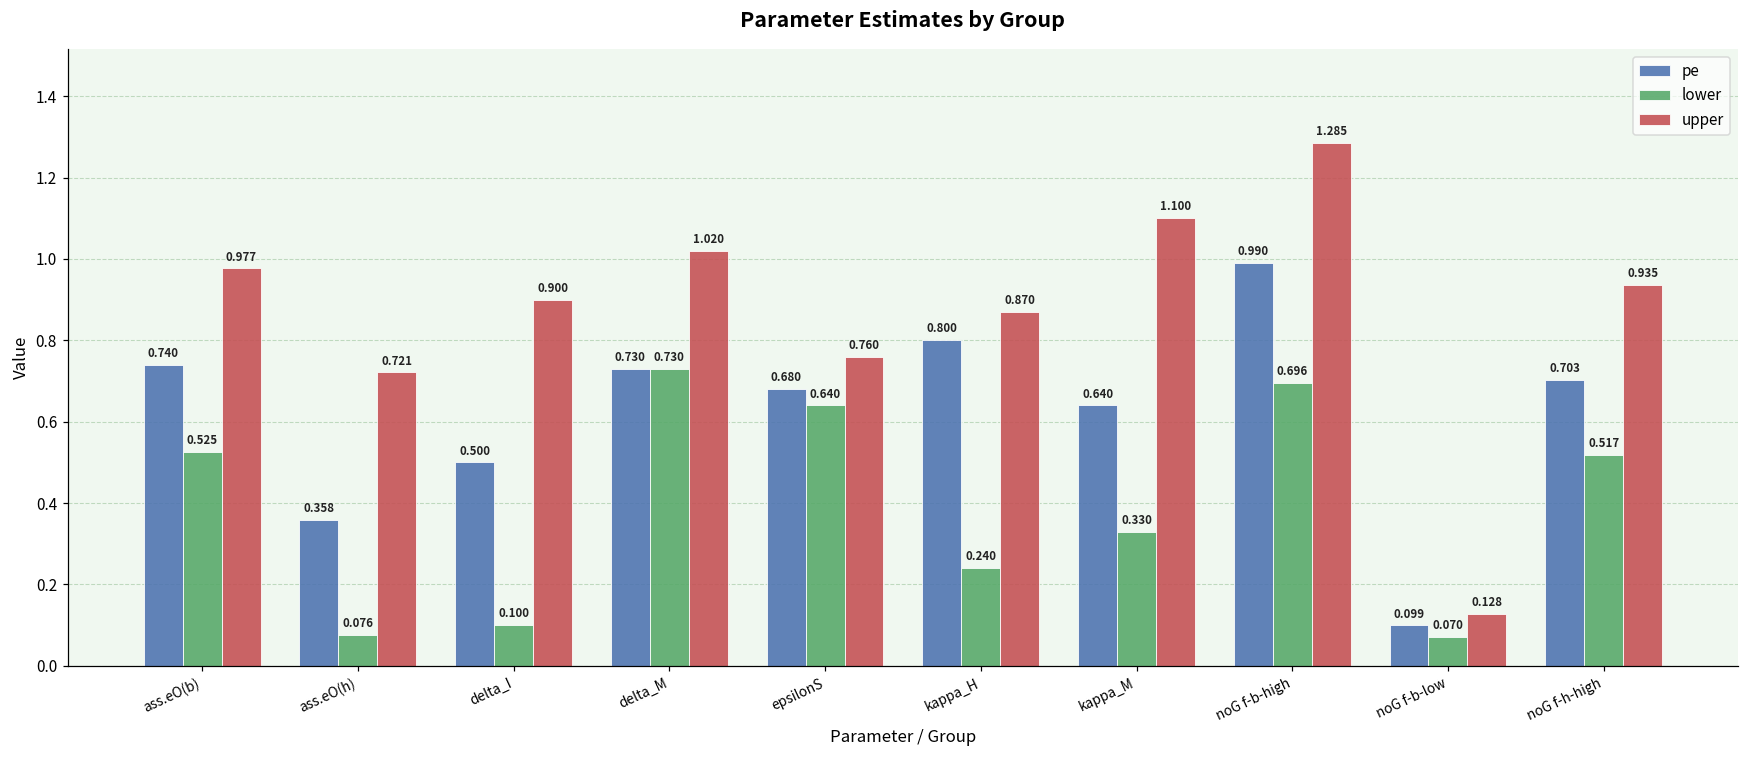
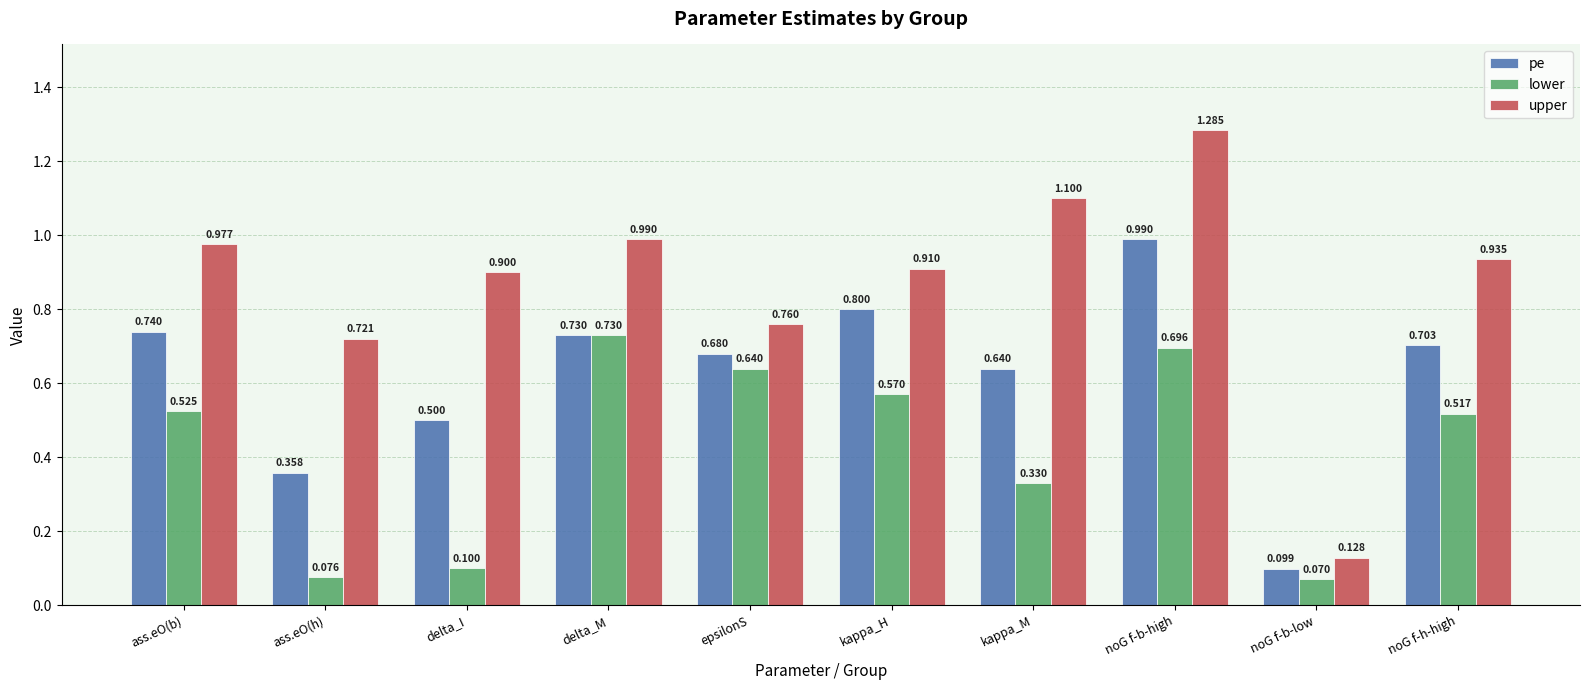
upper, delta_M: 1.020 -> 0.990
lower, kappa_H: 0.240 -> 0.570
upper, kappa_H: 0.870 -> 0.910
